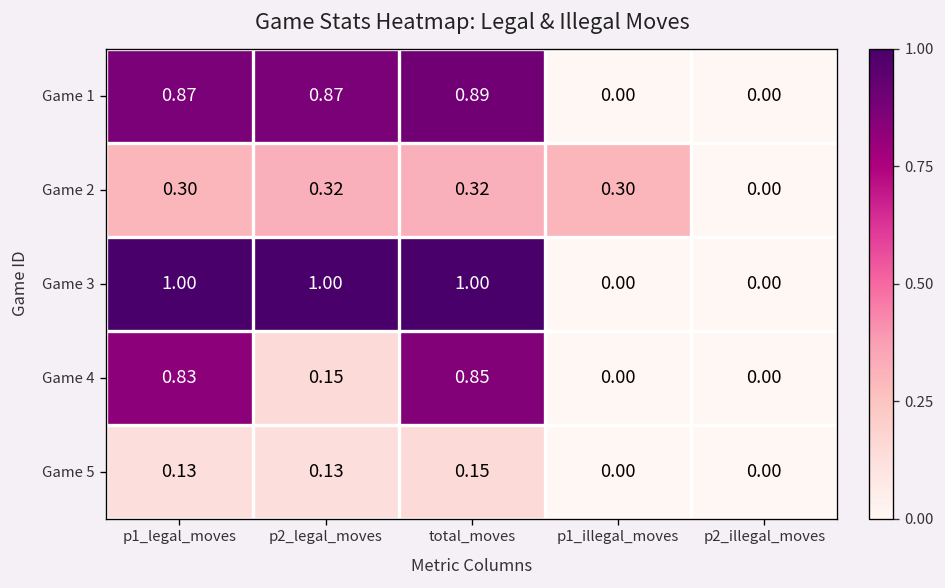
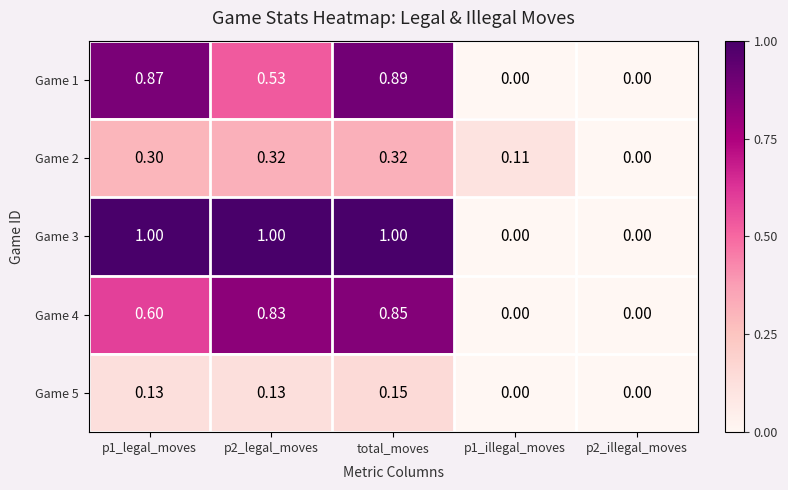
Game 1, p2_legal_moves: 0.87 -> 0.53
Game 2, p1_illegal_moves: 0.30 -> 0.11
Game 4, p1_legal_moves: 0.83 -> 0.60
Game 4, p2_legal_moves: 0.15 -> 0.83
